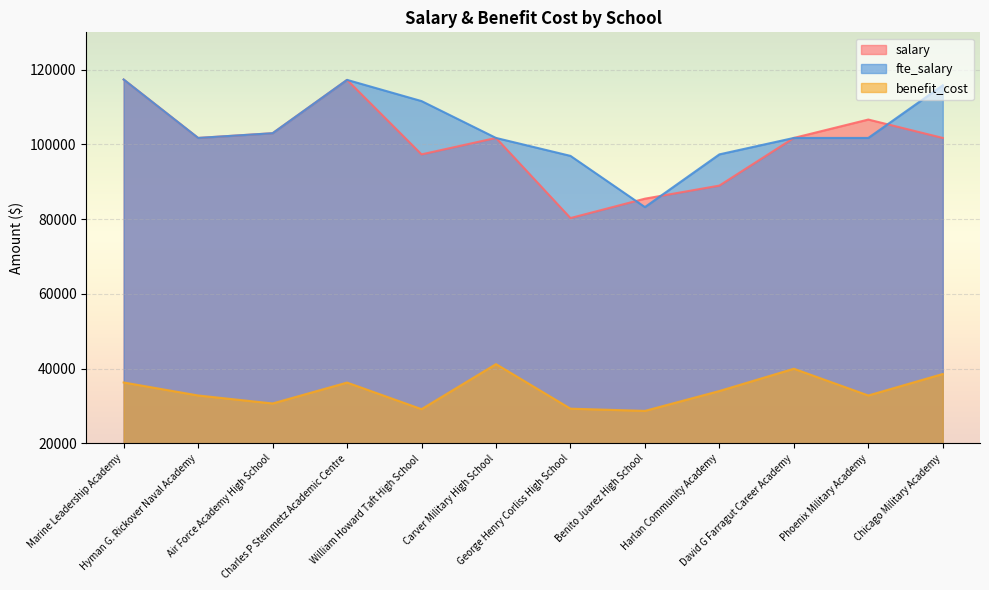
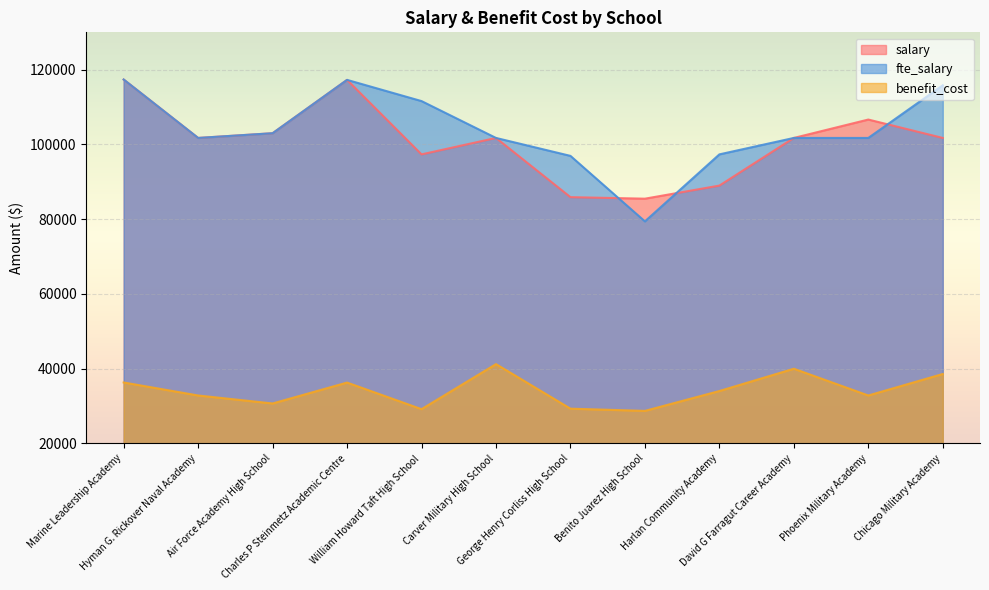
salary, George Henry Corliss High School: 80000 -> 86000
fte_salary, Benito Juarez High School: 83000 -> 79000
